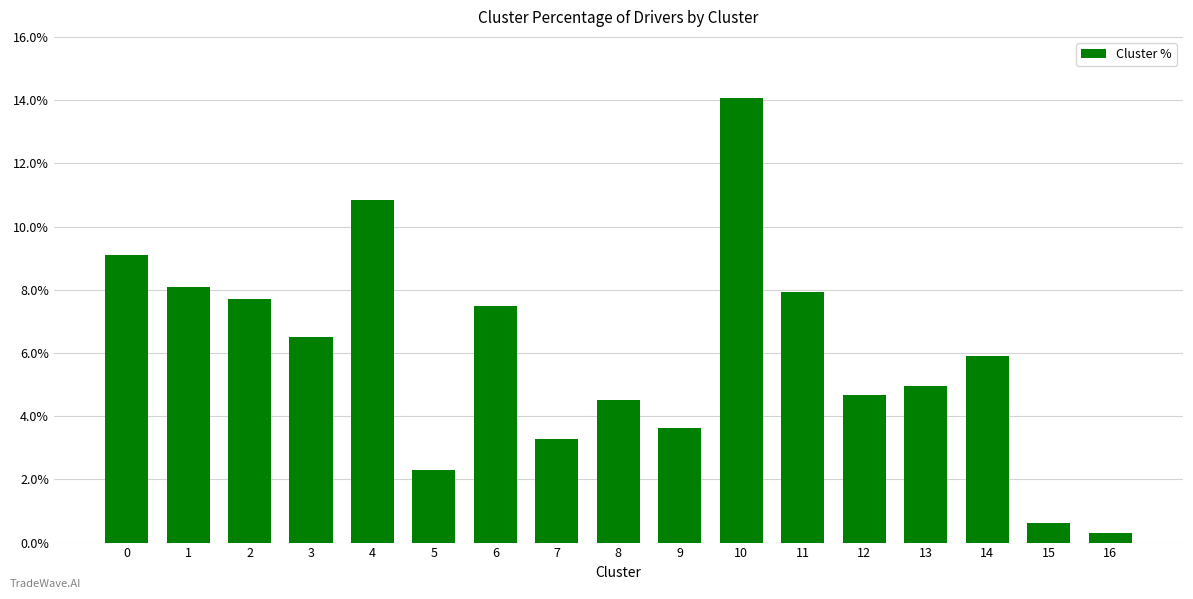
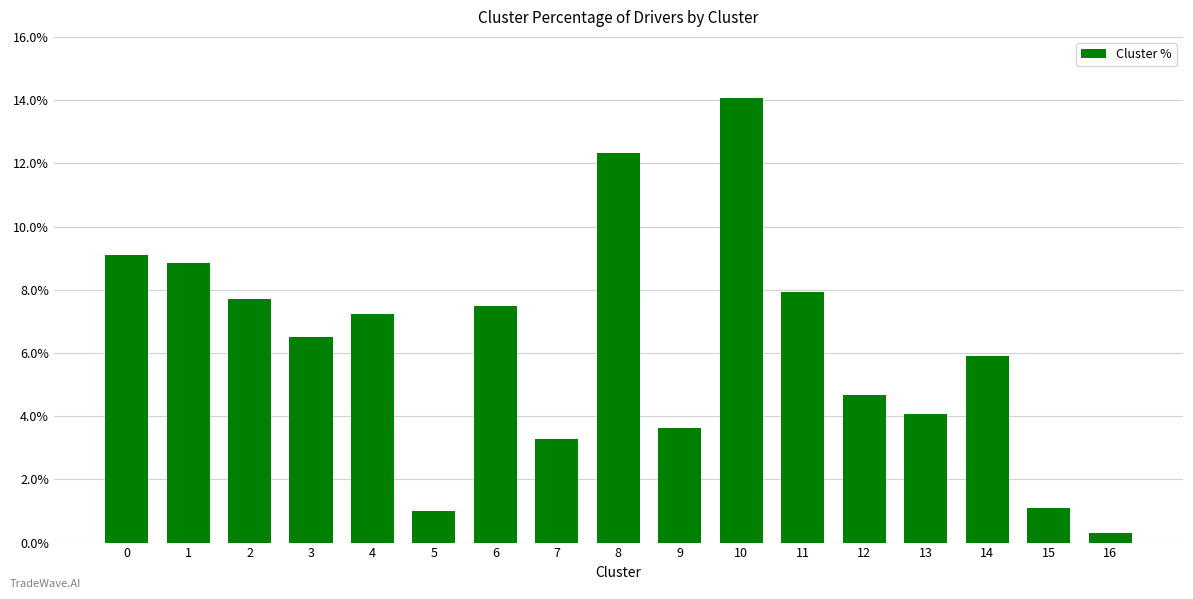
1: 8.1% -> 8.9%
4: 10.8% -> 7.2%
5: 2.3% -> 1.0%
8: 4.5% -> 12.3%
13: 5.0% -> 4.1%
15: 0.6% -> 1.1%
